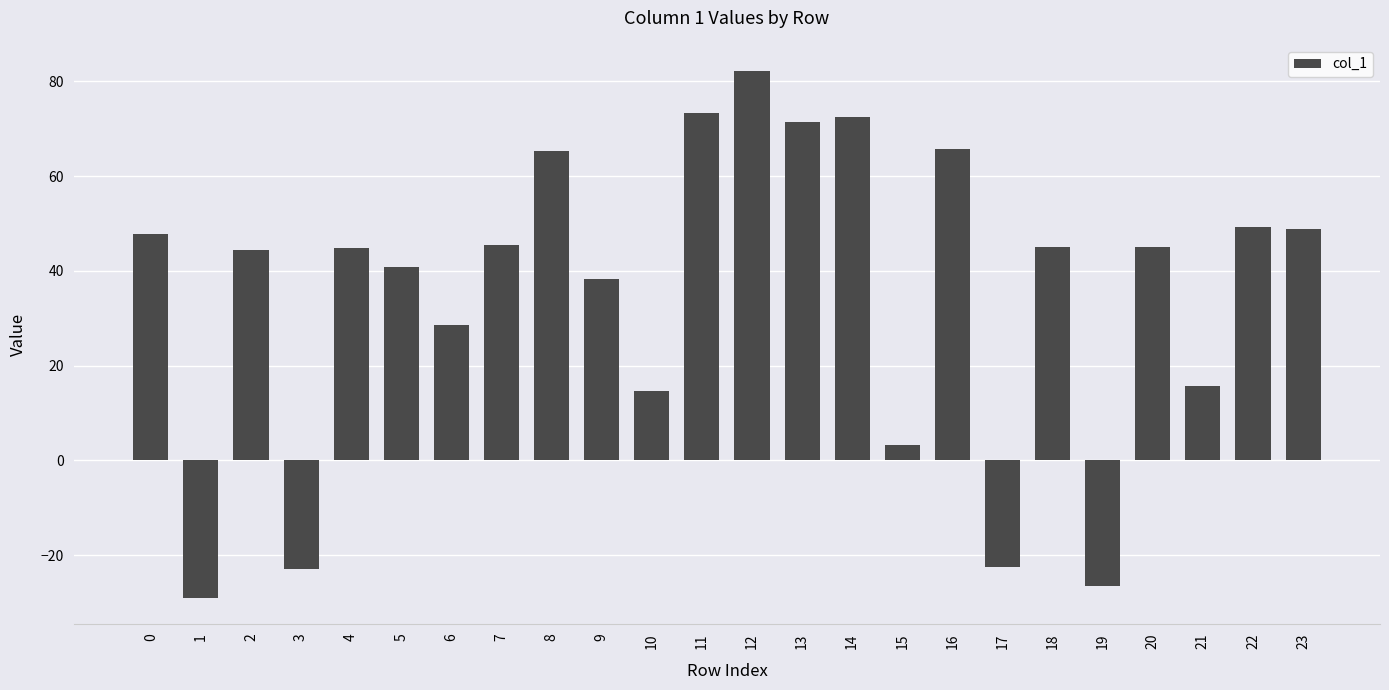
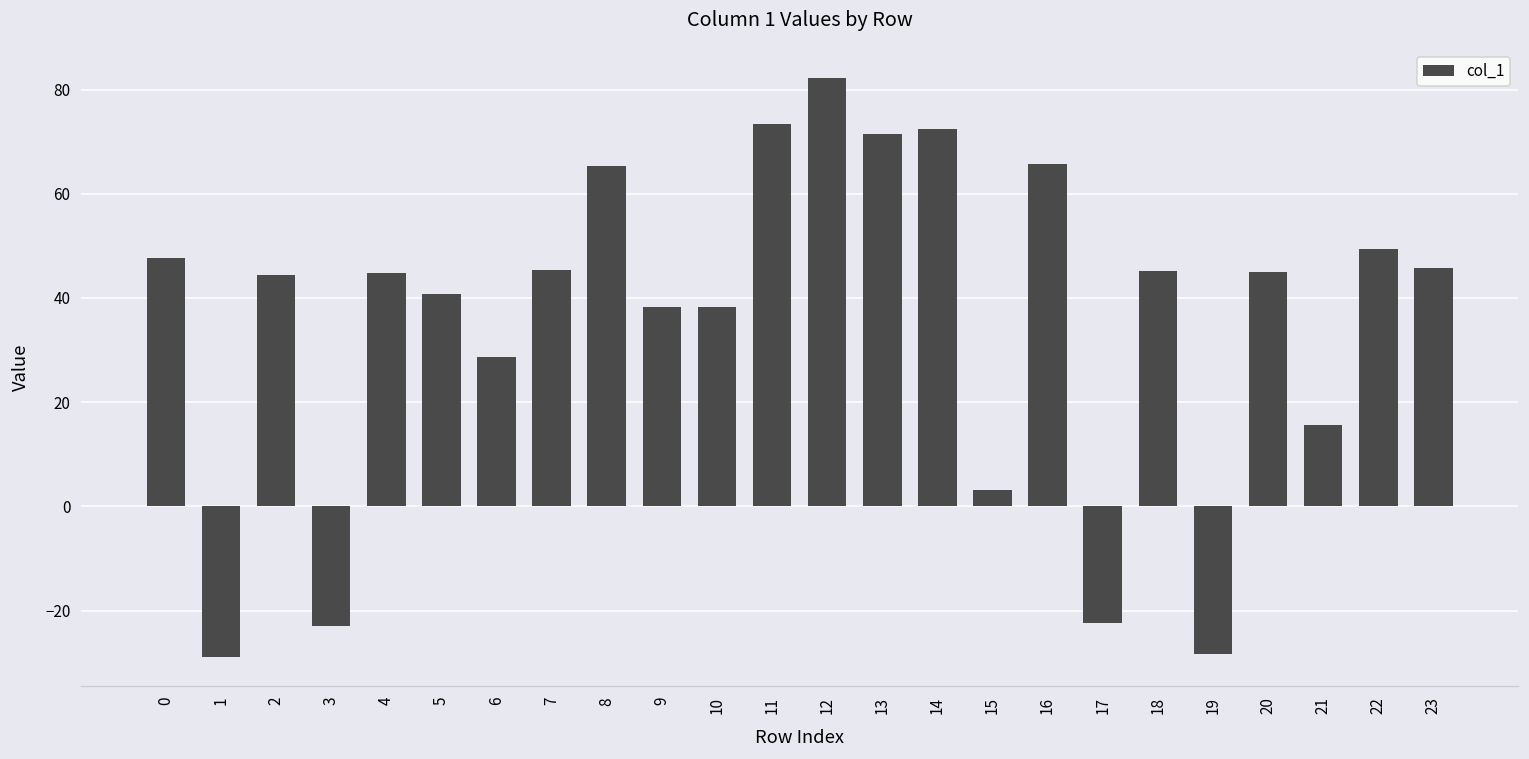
10: 15 -> 38
19: -27 -> -28
23: 49 -> 46
